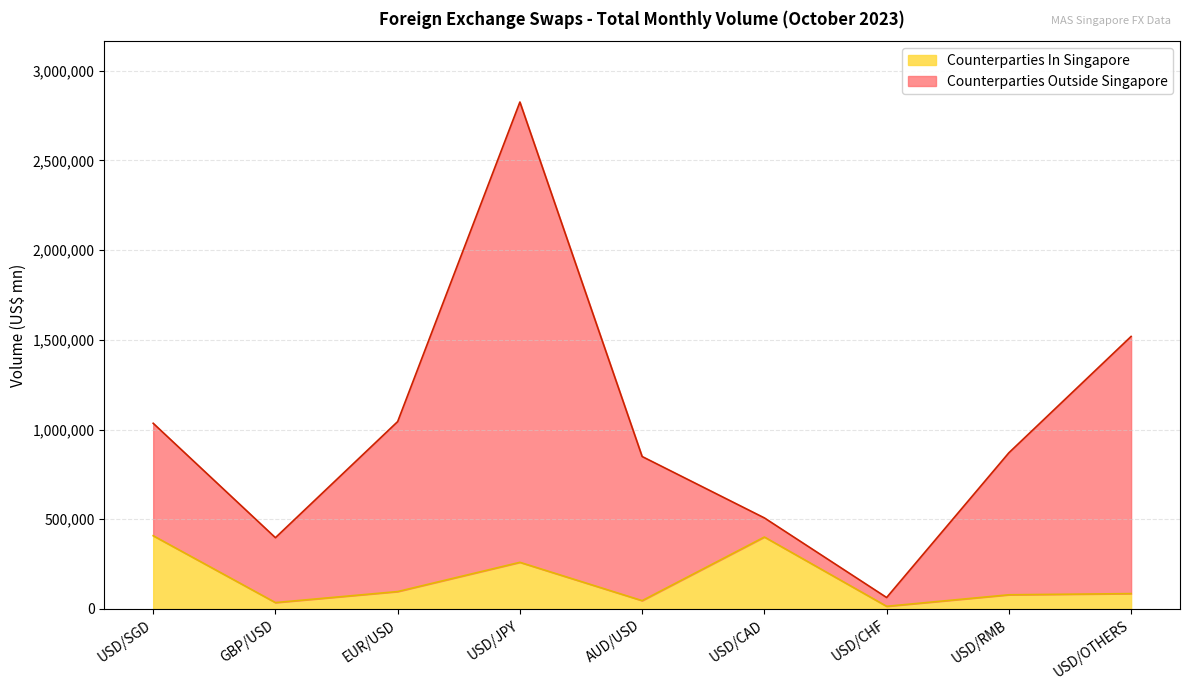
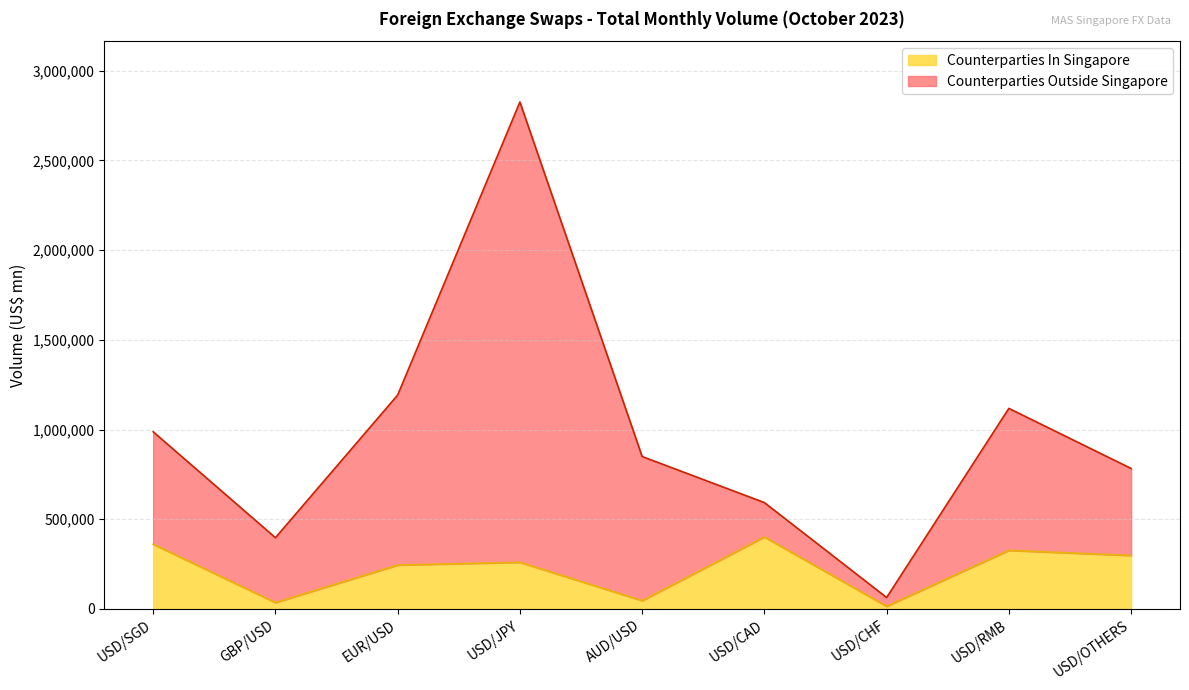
Counterparties In Singapore, USD/SGD: 410,000 -> 360,000
Counterparties In Singapore, EUR/USD: 100,000 -> 240,000
Counterparties Outside Singapore, USD/CAD: 110,000 -> 190,000
Counterparties In Singapore, USD/RMB: 80,000 -> 330,000
Counterparties In Singapore, USD/OTHERS: 90,000 -> 300,000
Counterparties Outside Singapore, USD/OTHERS: 1,430,000 -> 490,000
